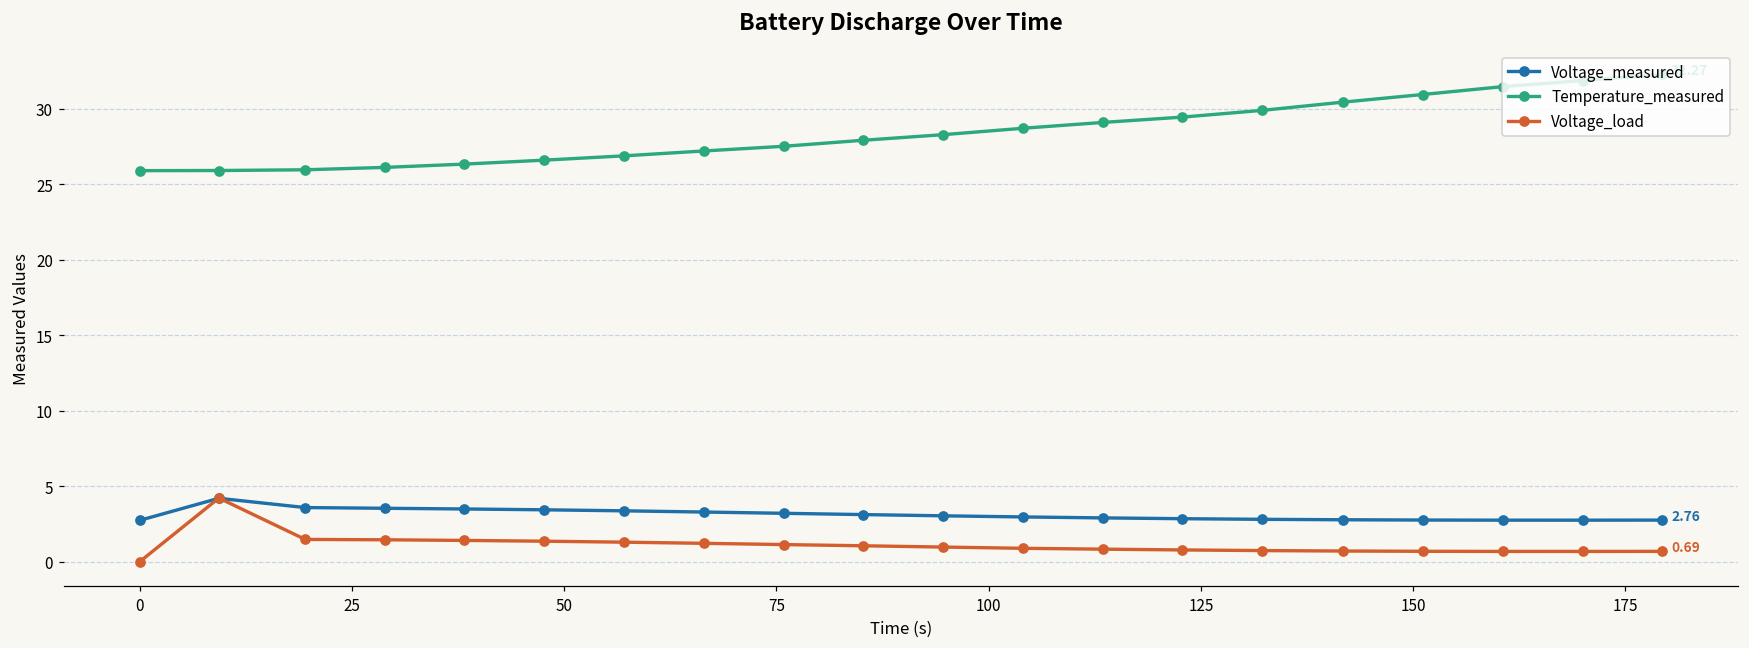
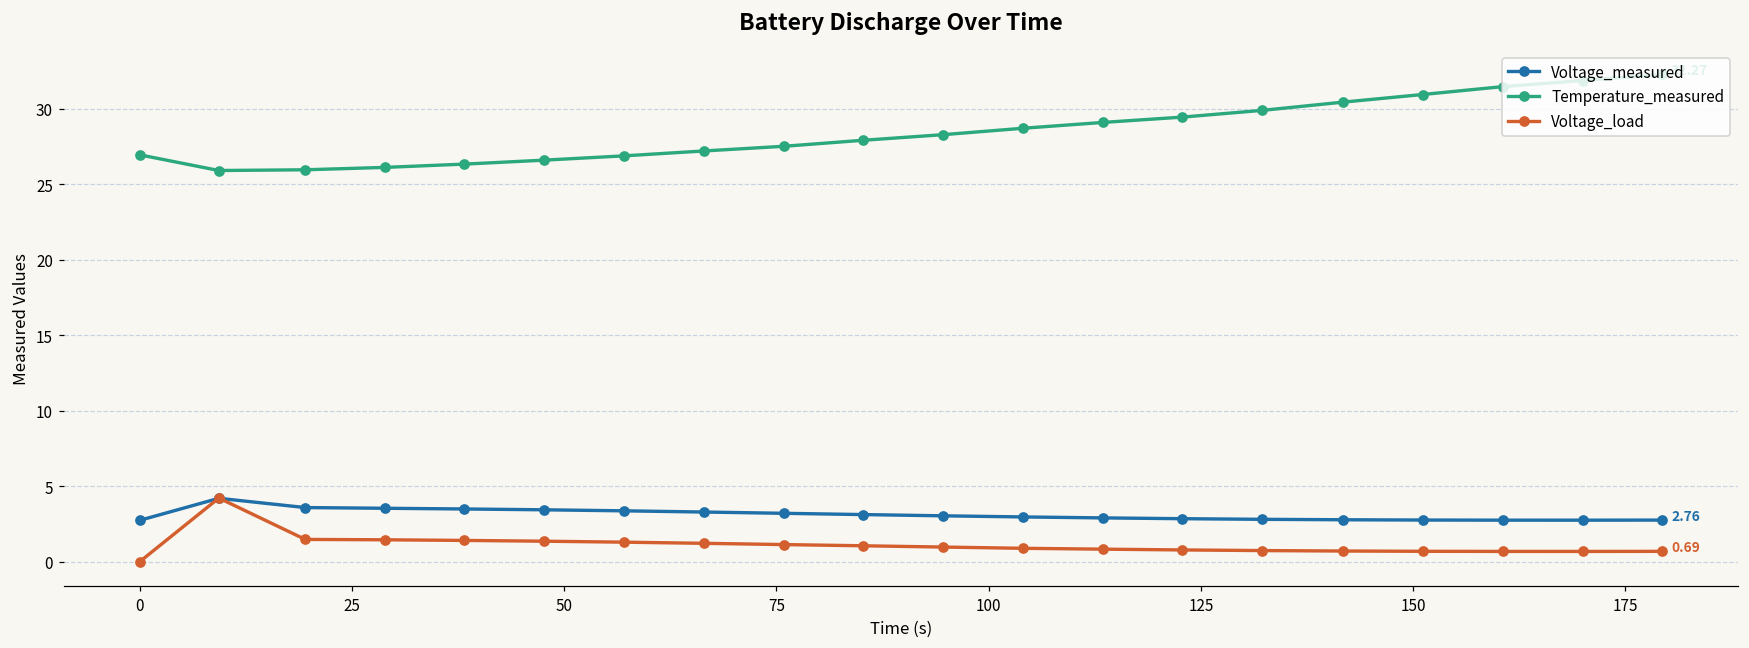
Temperature_measured, 0: 25.9 -> 27.0
